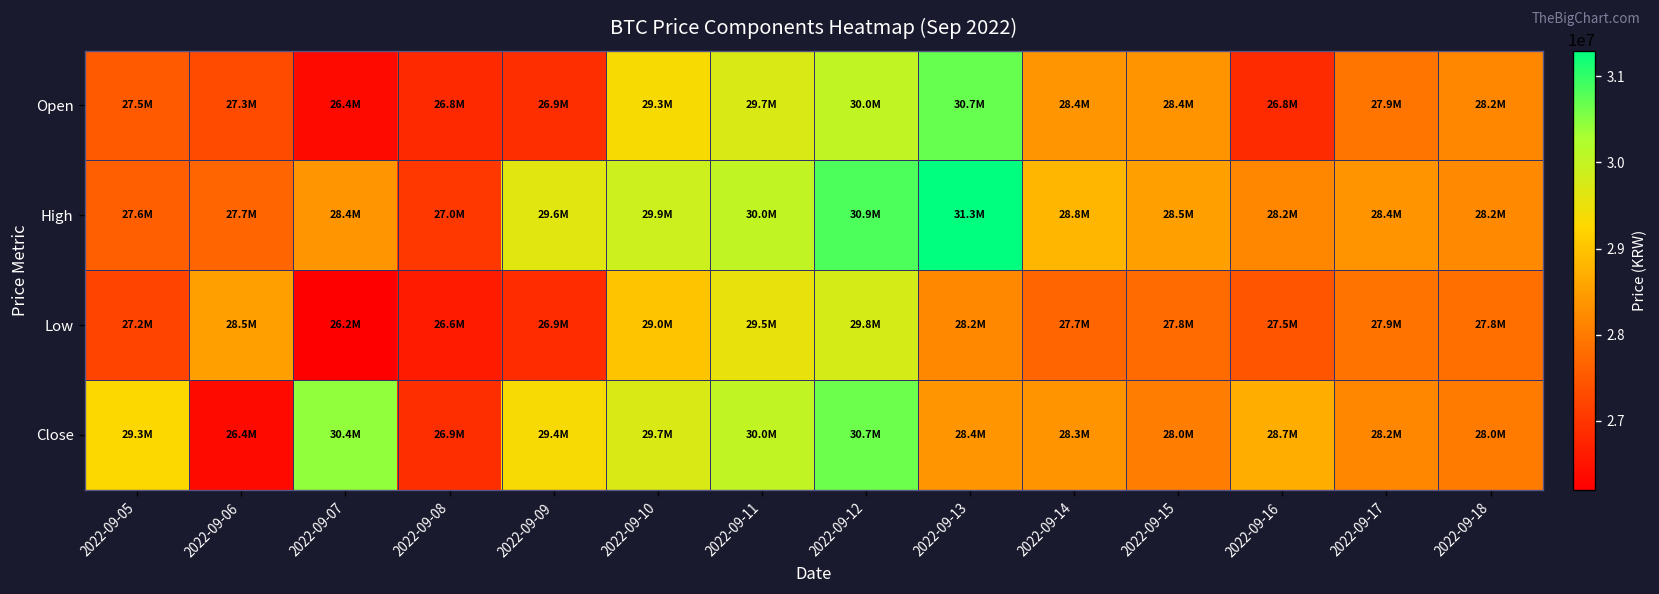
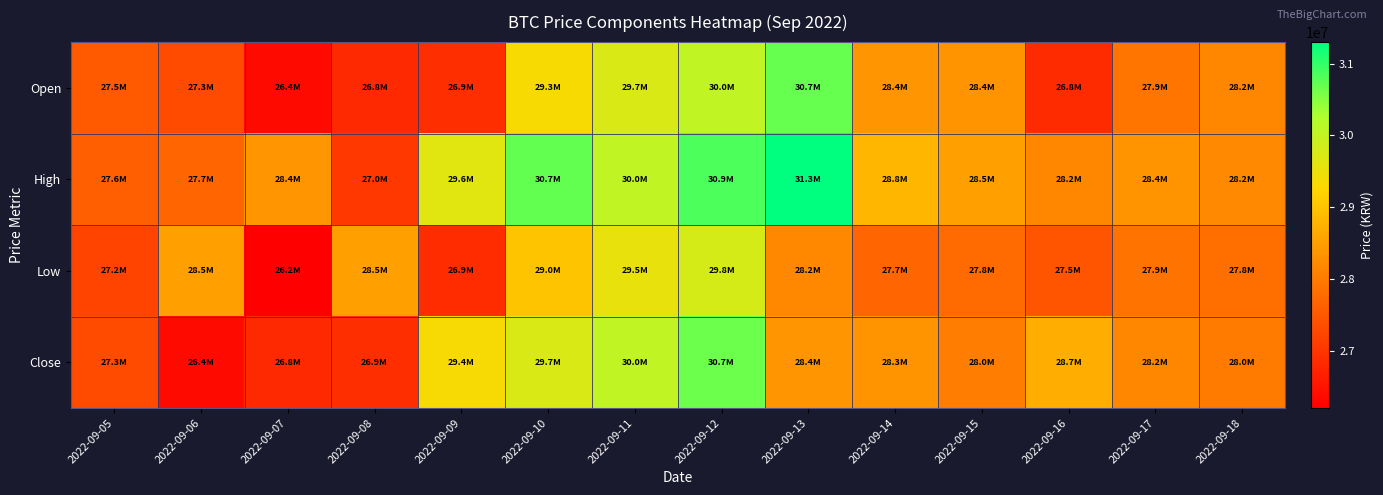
High, 2022-09-10: 29.9M -> 30.7M
Low, 2022-09-08: 26.6M -> 28.5M
Close, 2022-09-05: 29.3M -> 27.3M
Close, 2022-09-07: 30.4M -> 26.8M
